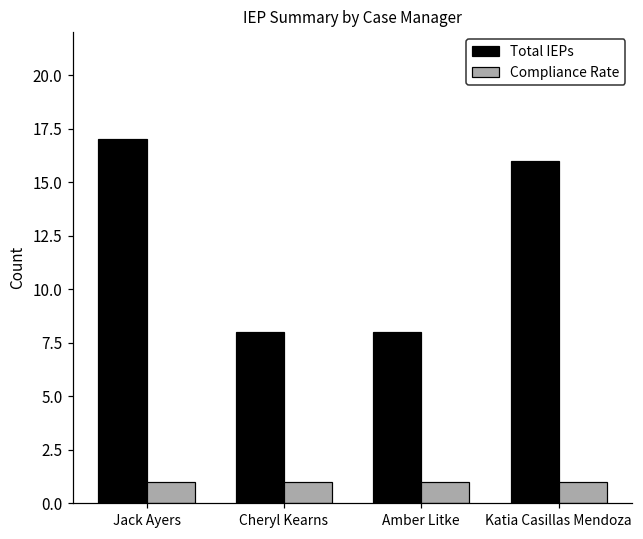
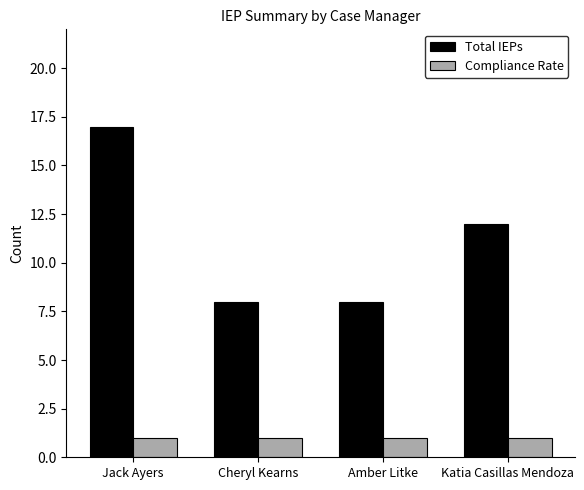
Total IEPs, Katia Casillas Mendoza: 16 -> 12
